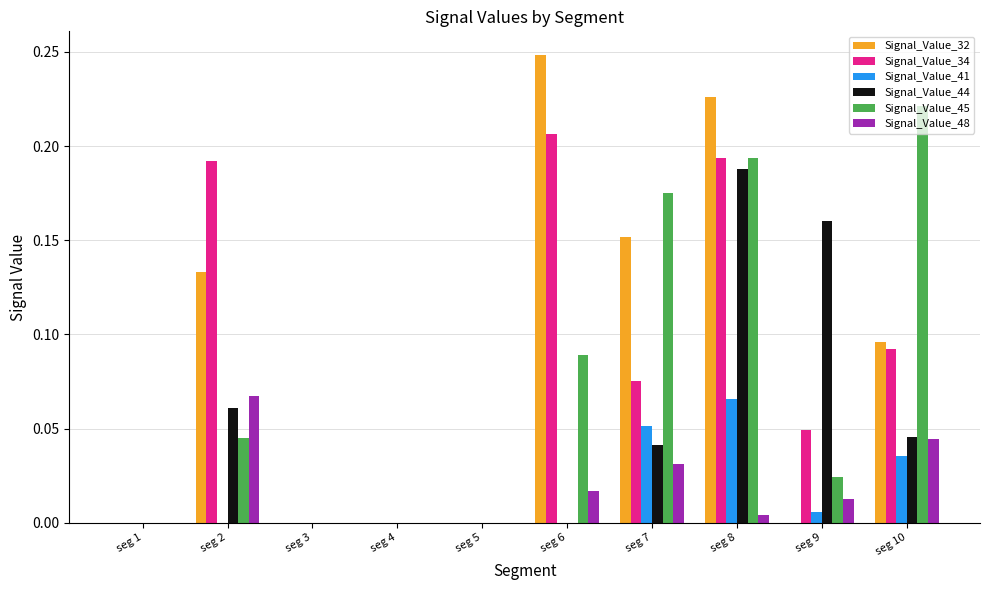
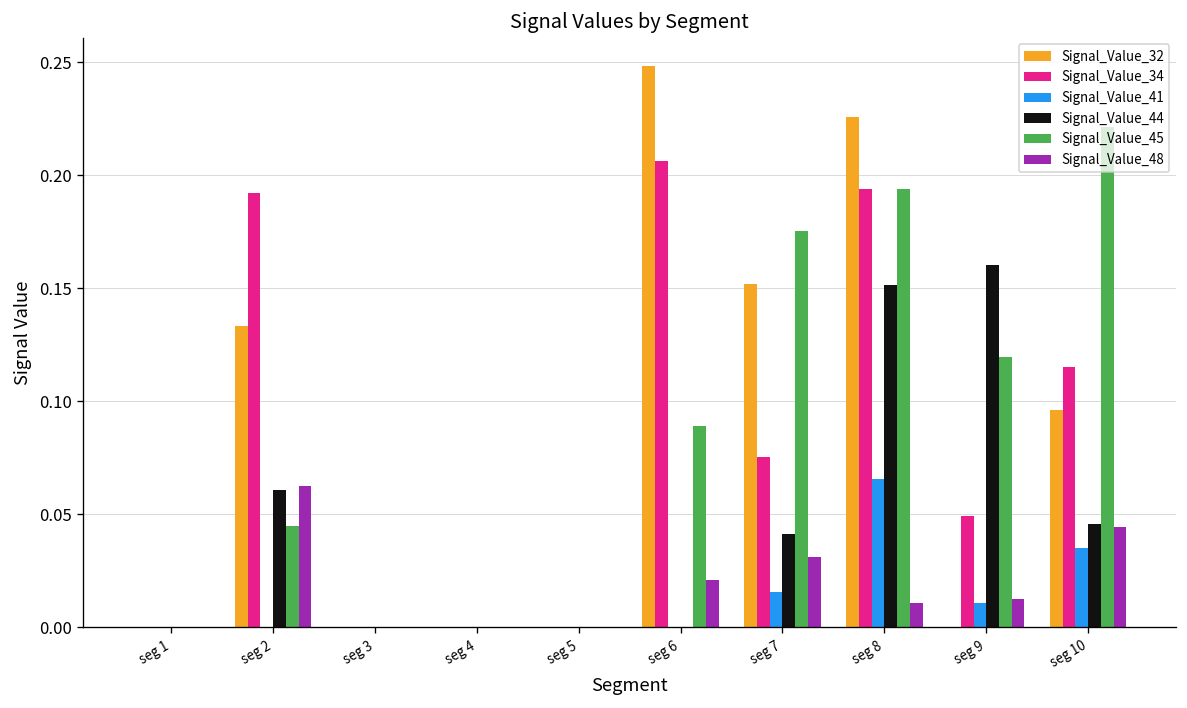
Signal_Value_48, seg 2: 0.067 -> 0.063
Signal_Value_48, seg 6: 0.017 -> 0.021
Signal_Value_41, seg 7: 0.052 -> 0.016
Signal_Value_44, seg 8: 0.188 -> 0.151
Signal_Value_48, seg 8: 0.004 -> 0.011
Signal_Value_41, seg 9: 0.006 -> 0.011
Signal_Value_45, seg 9: 0.024 -> 0.119
Signal_Value_34, seg 10: 0.092 -> 0.115
